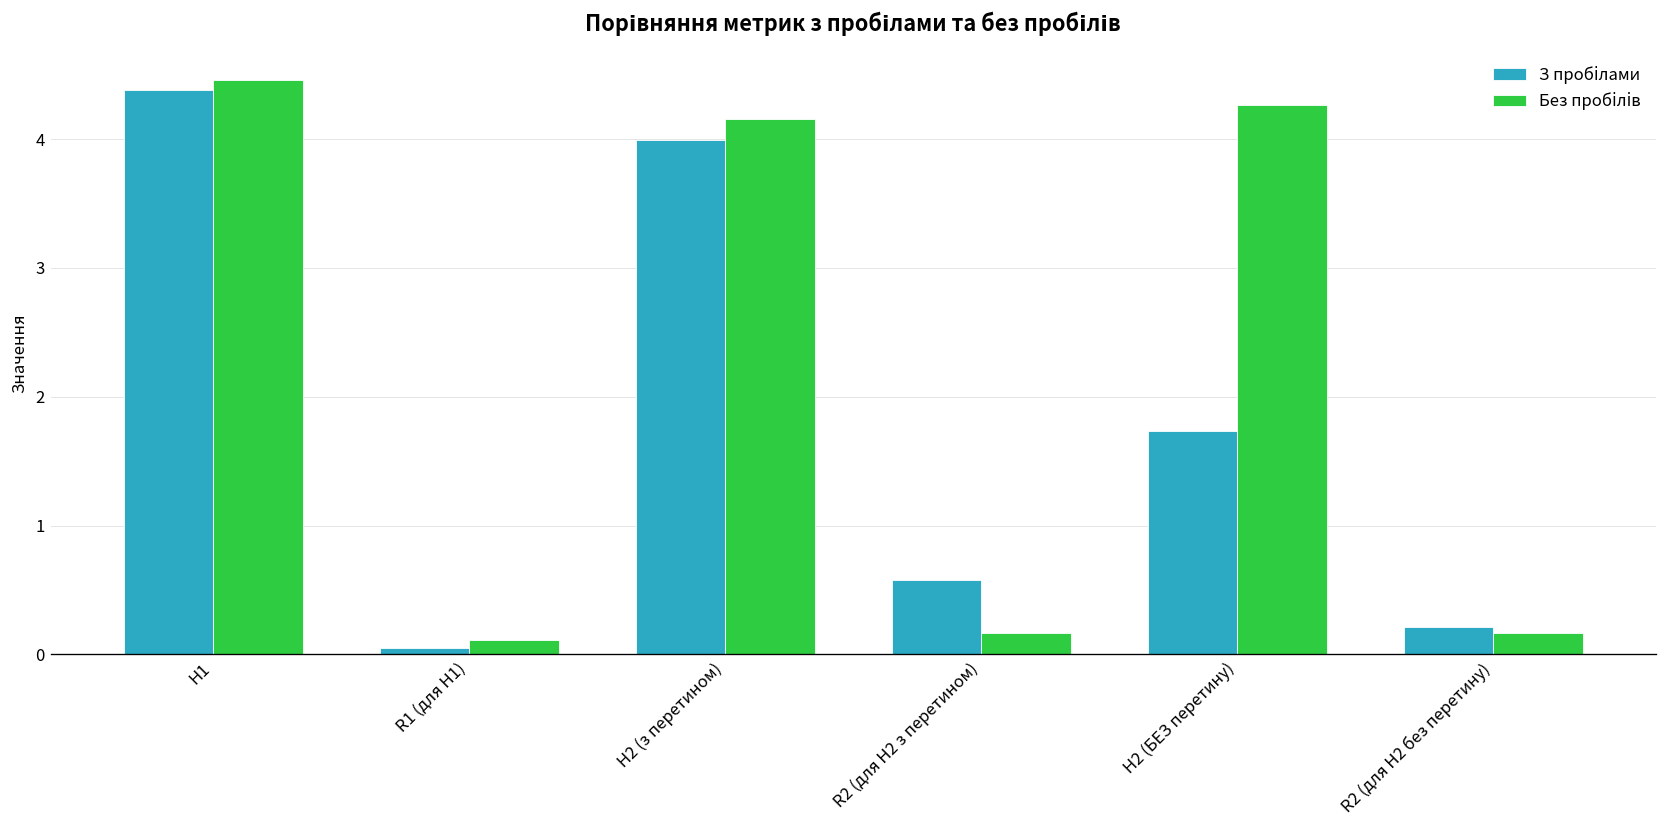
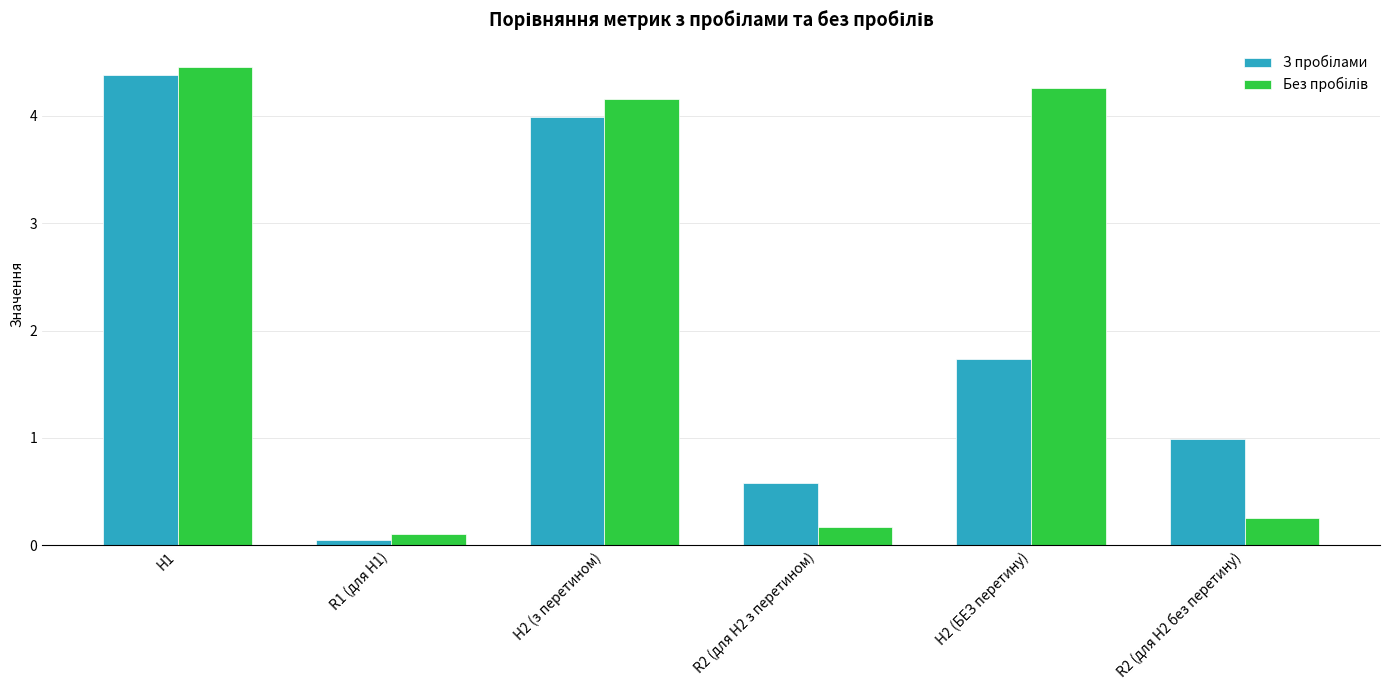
З пробілами, R2 (для H2 без перетину): 0.21 -> 0.99
Без пробілів, R2 (для H2 без перетину): 0.17 -> 0.26
